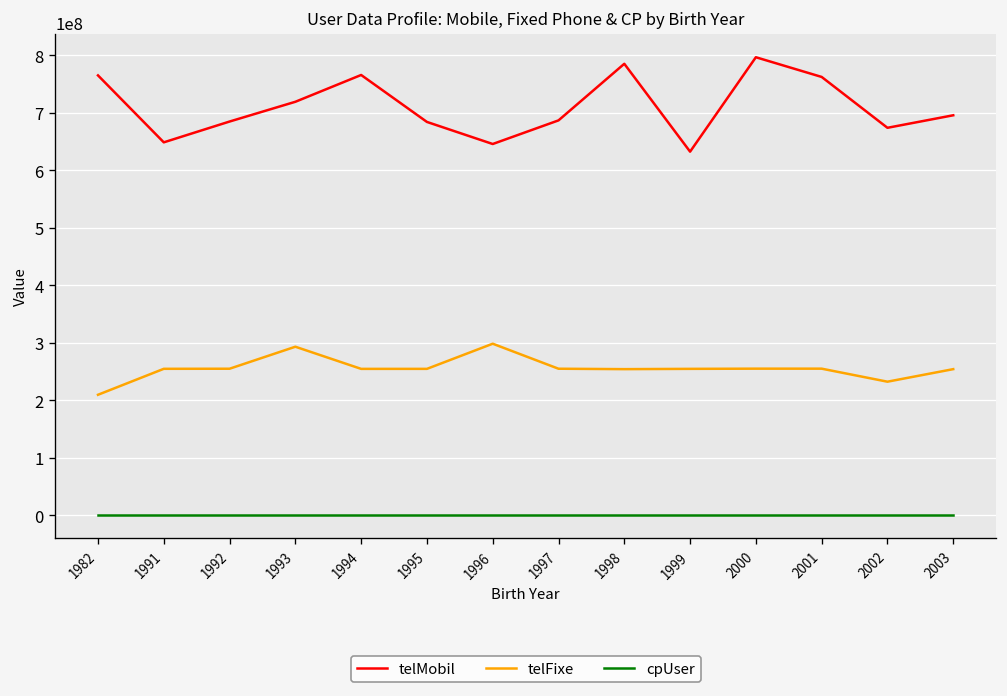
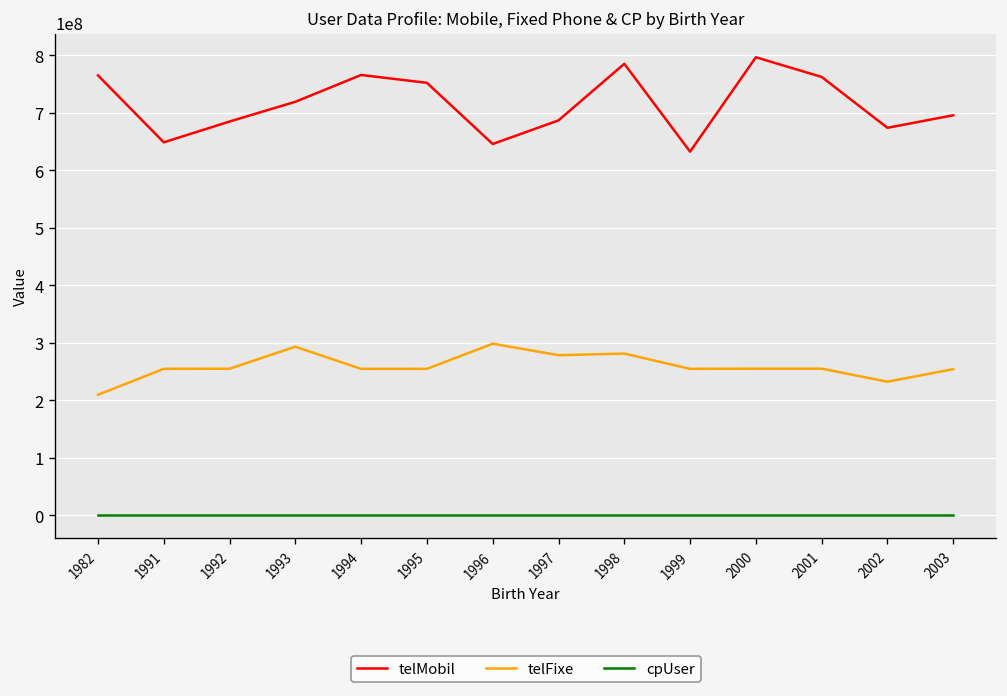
telMobil, 1995: 680000000 -> 750000000
telFixe, 1997: 250000000 -> 280000000
telFixe, 1998: 250000000 -> 280000000
